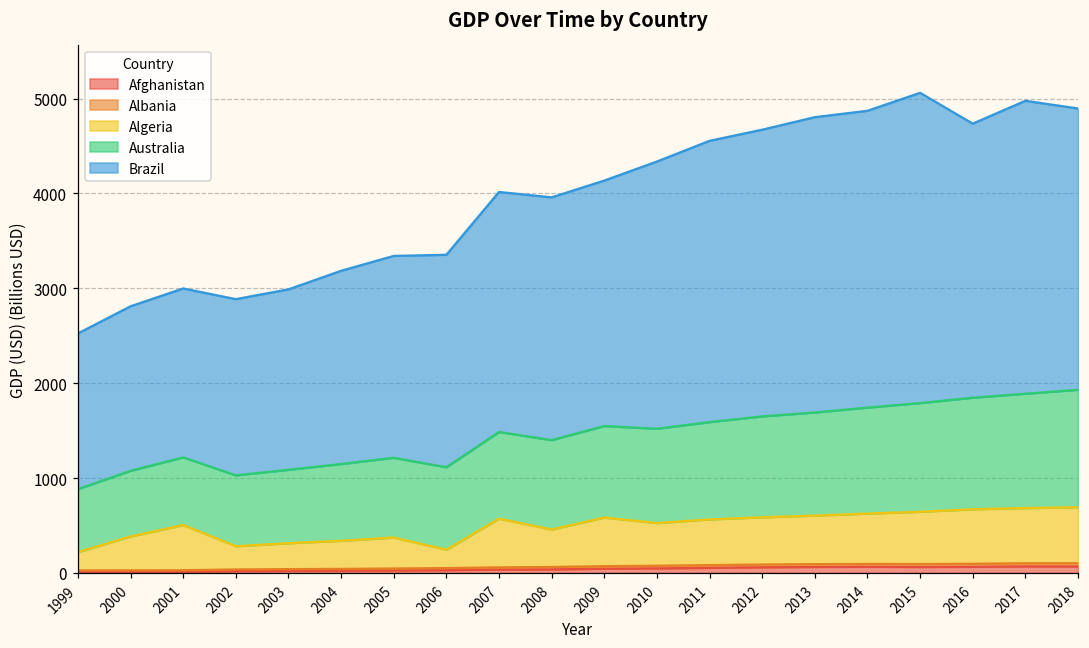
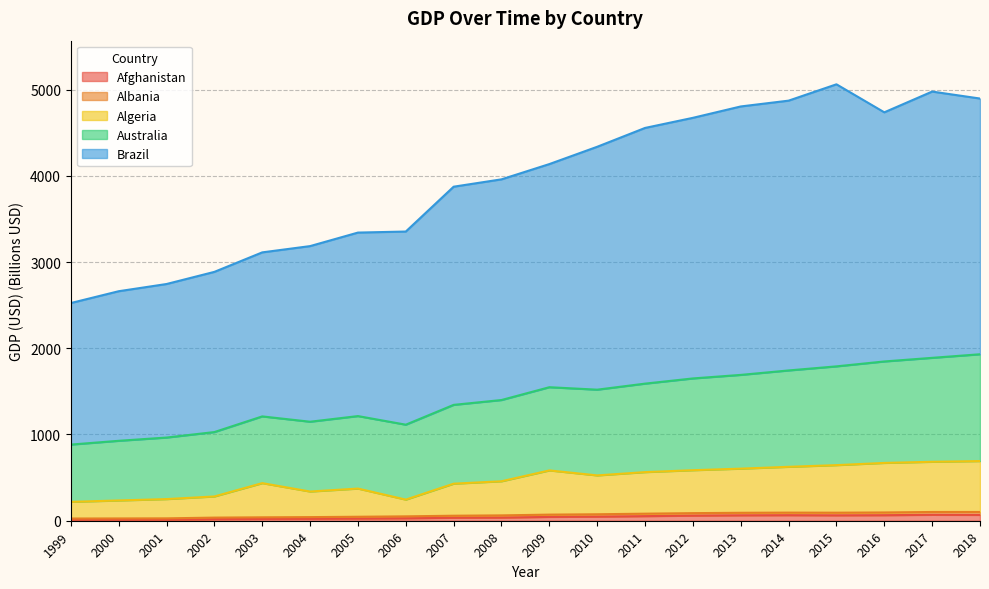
Algeria, 2000: 400 -> 200
Algeria, 2001: 500 -> 200
Algeria, 2003: 300 -> 400
Algeria, 2007: 500 -> 400
